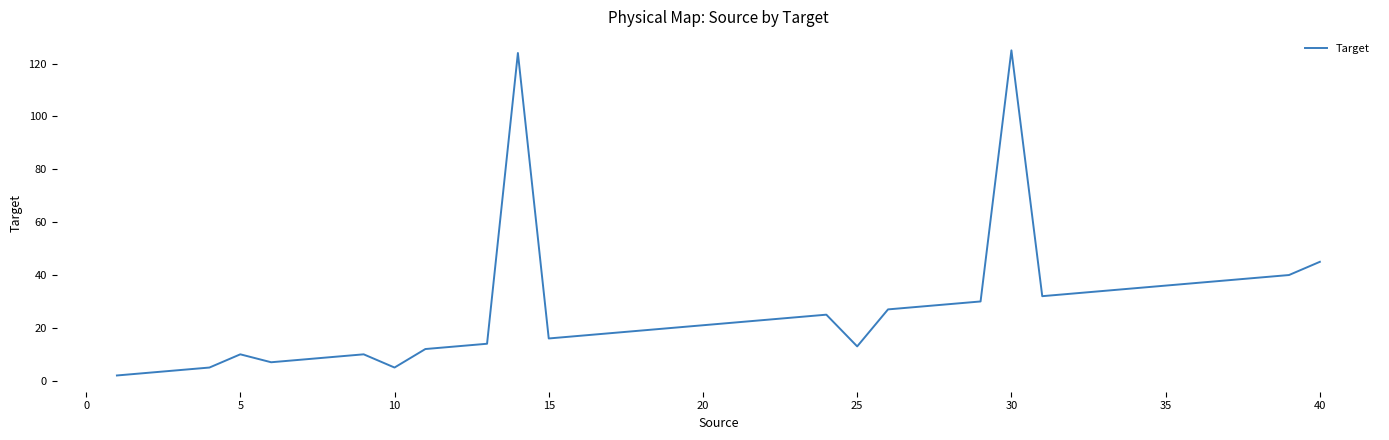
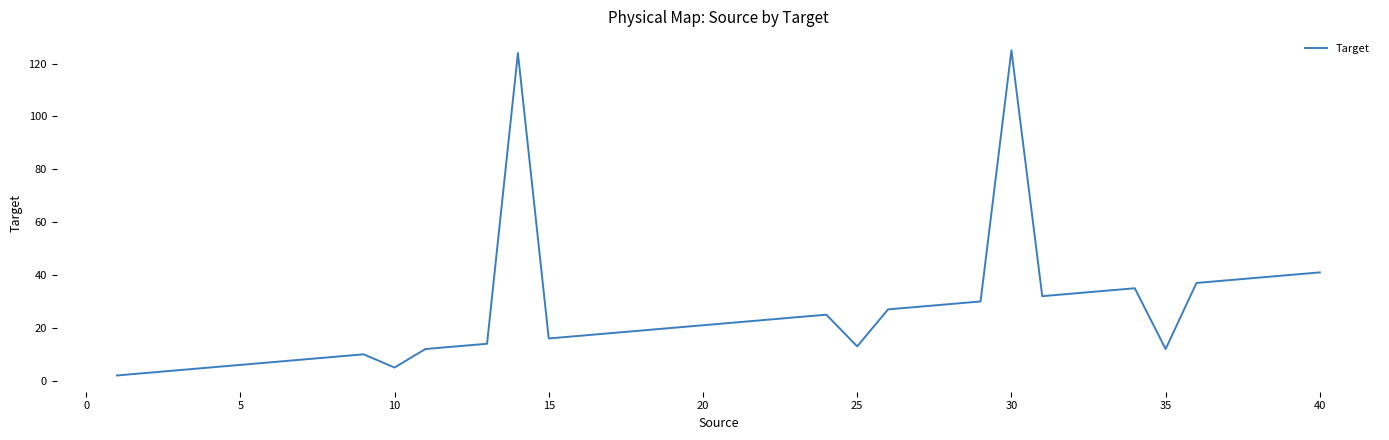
5: 10 -> 6
35: 36 -> 12
40: 45 -> 41
